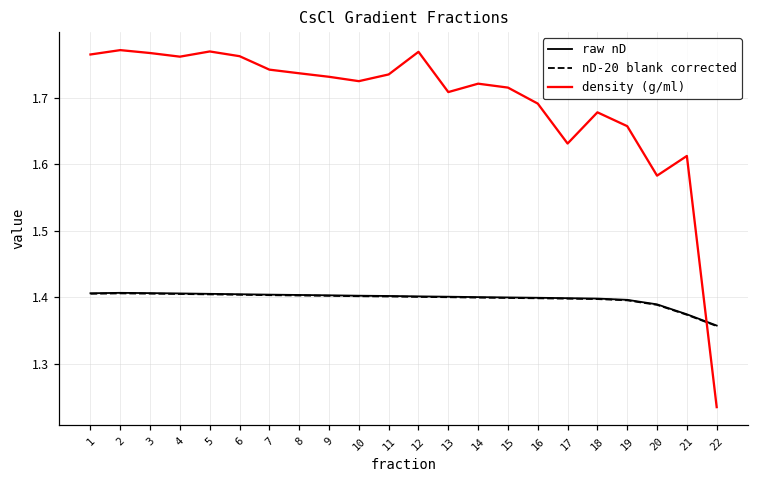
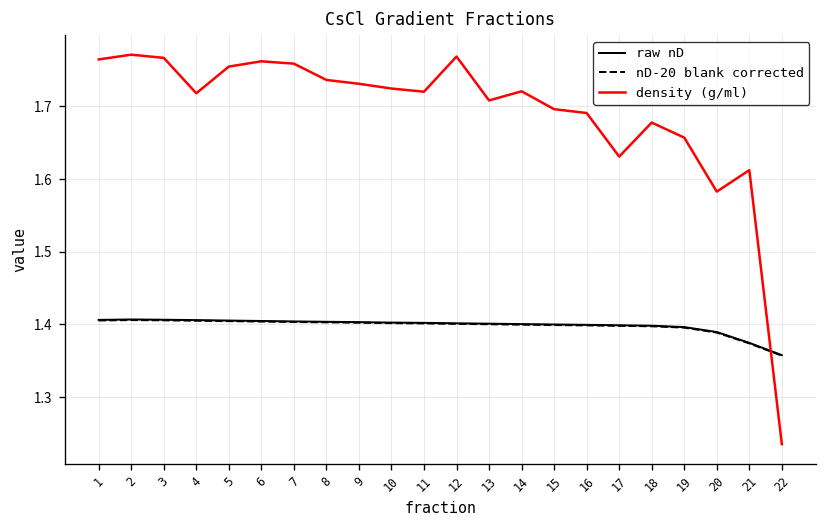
density (g/ml), 4: 1.76 -> 1.72
density (g/ml), 5: 1.77 -> 1.75
density (g/ml), 7: 1.74 -> 1.76
density (g/ml), 11: 1.73 -> 1.72
density (g/ml), 15: 1.71 -> 1.70
